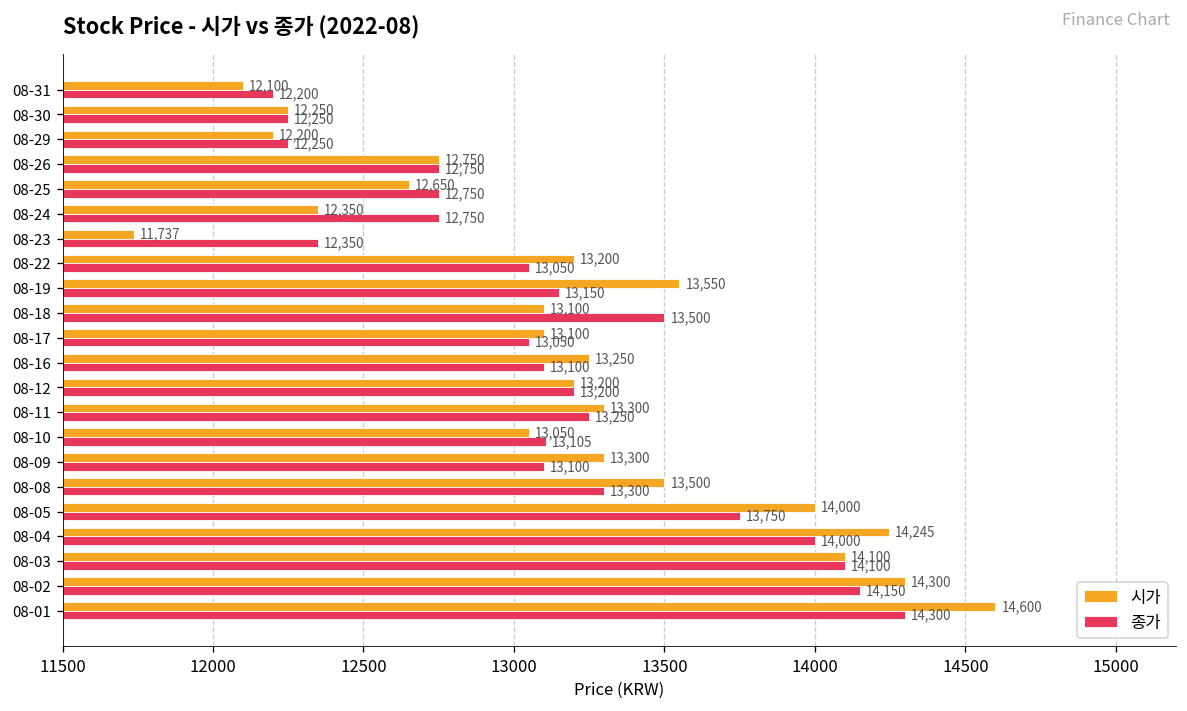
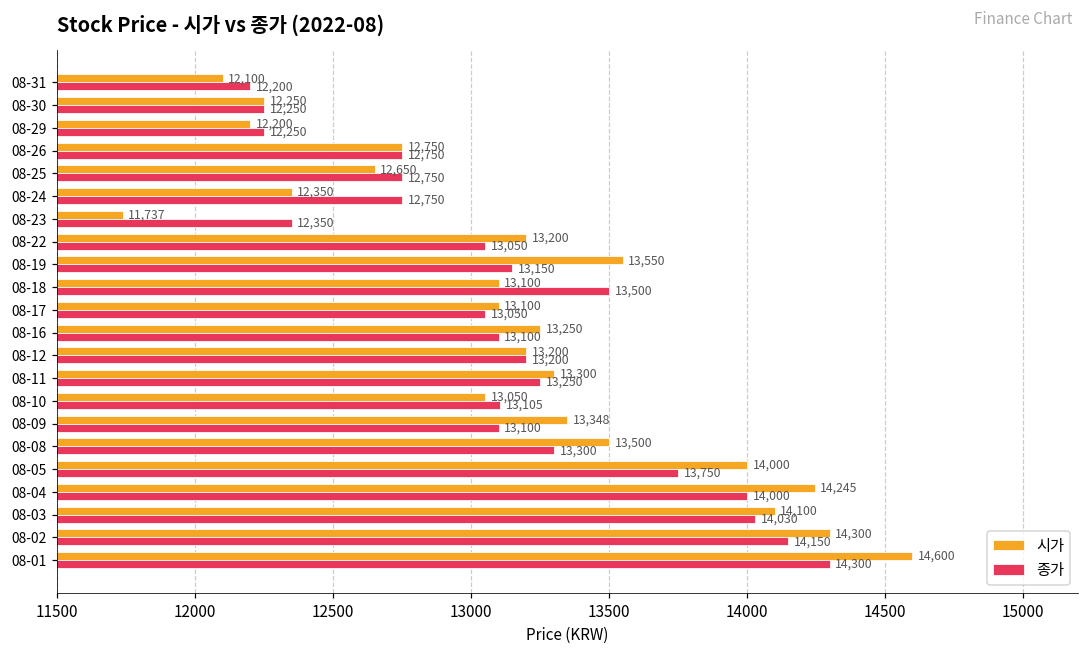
시가, 08-09: 13,300 -> 13,348
종가, 08-03: 14,100 -> 14,030
